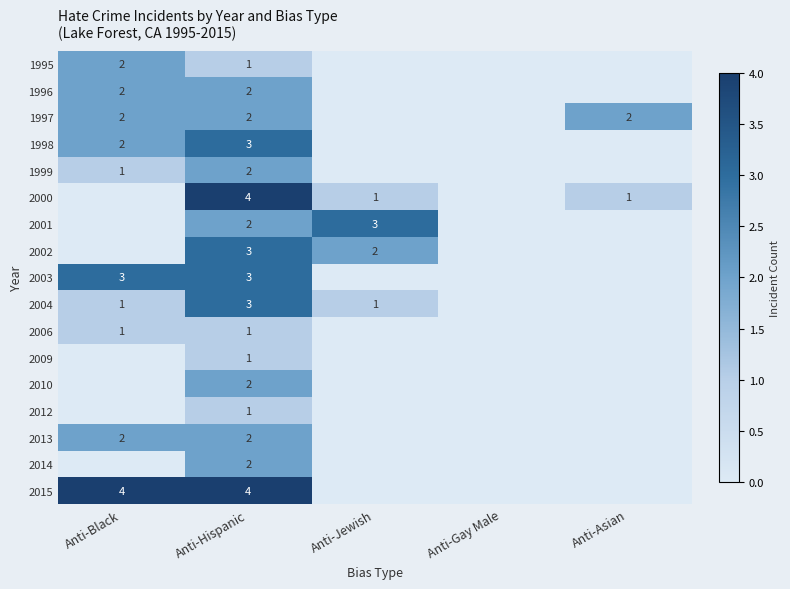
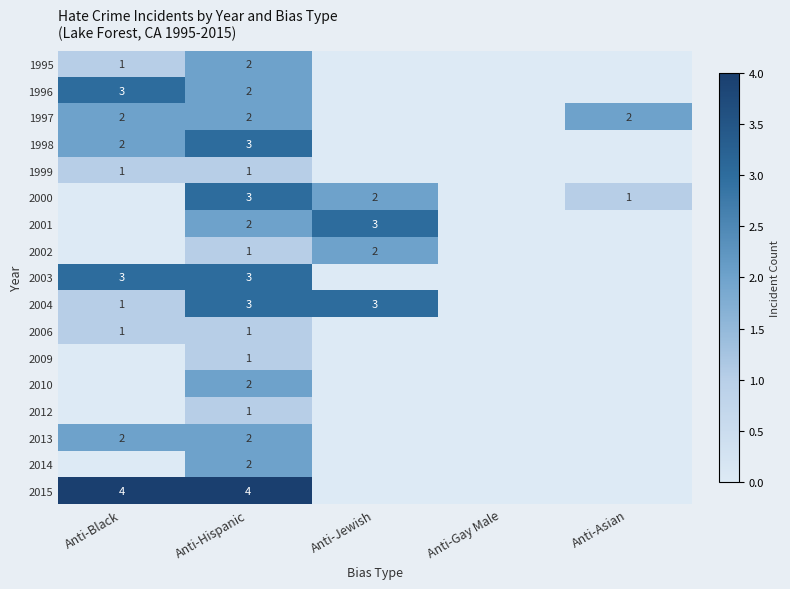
1995, Anti-Black: 2 -> 1
1995, Anti-Hispanic: 1 -> 2
1996, Anti-Black: 2 -> 3
1999, Anti-Hispanic: 2 -> 1
2000, Anti-Hispanic: 4 -> 3
2000, Anti-Jewish: 1 -> 2
2002, Anti-Hispanic: 3 -> 1
2004, Anti-Jewish: 1 -> 3
